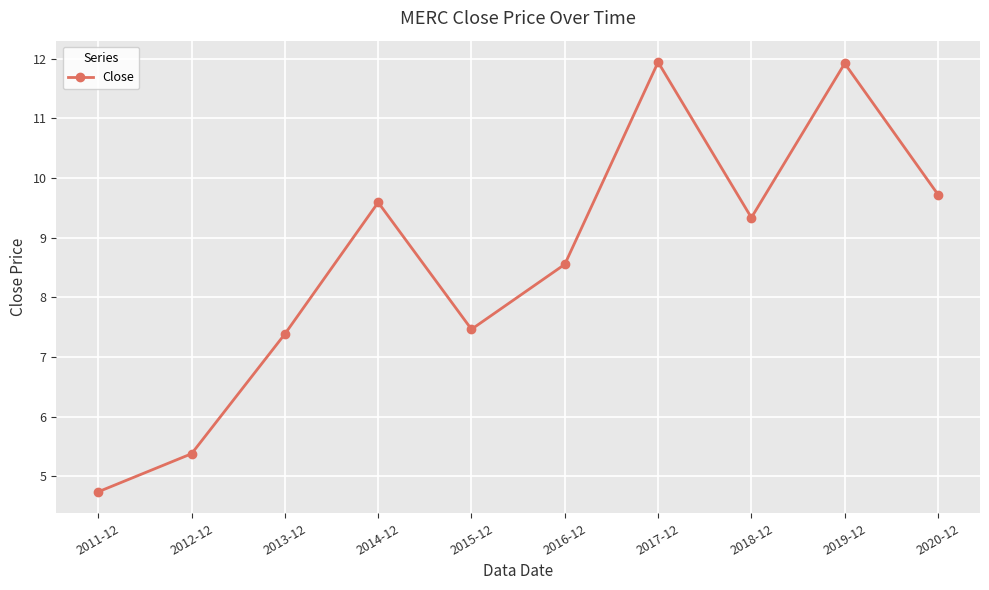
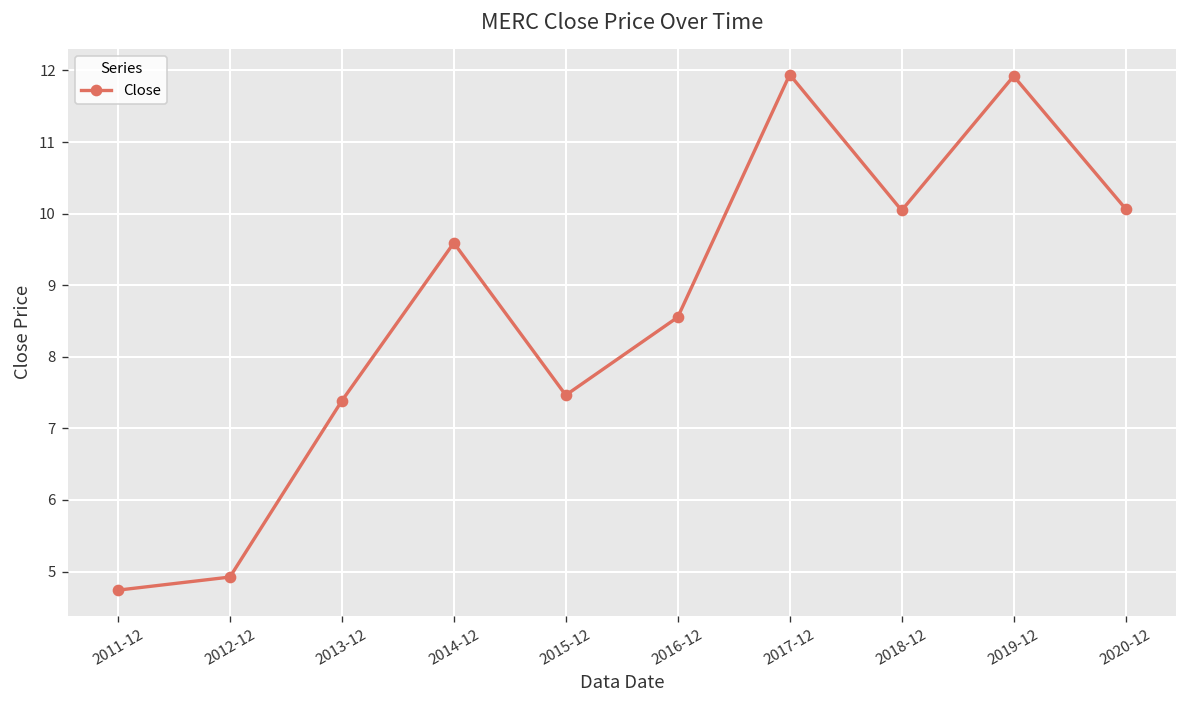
2012-12: 5.4 -> 4.9
2018-12: 9.3 -> 10.0
2020-12: 9.7 -> 10.1
